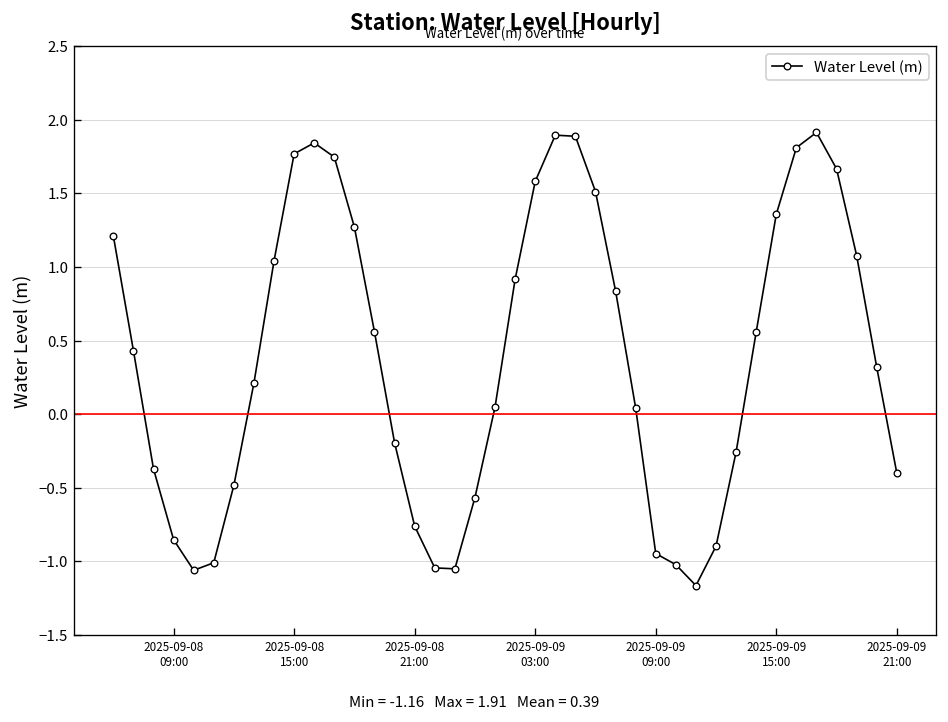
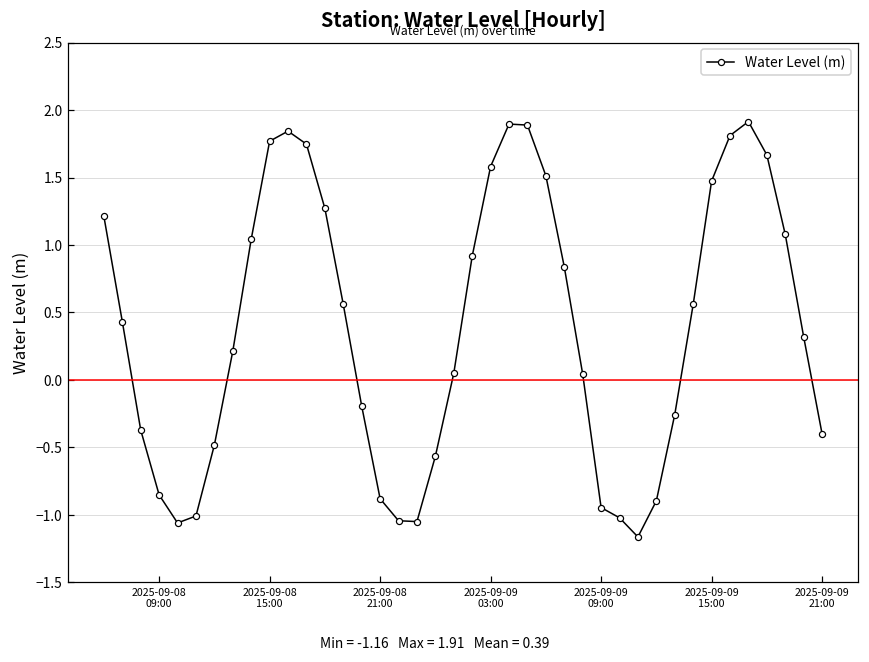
2025-09-08 21:00: -0.76 -> -0.88
2025-09-09 15:00: 1.36 -> 1.47
